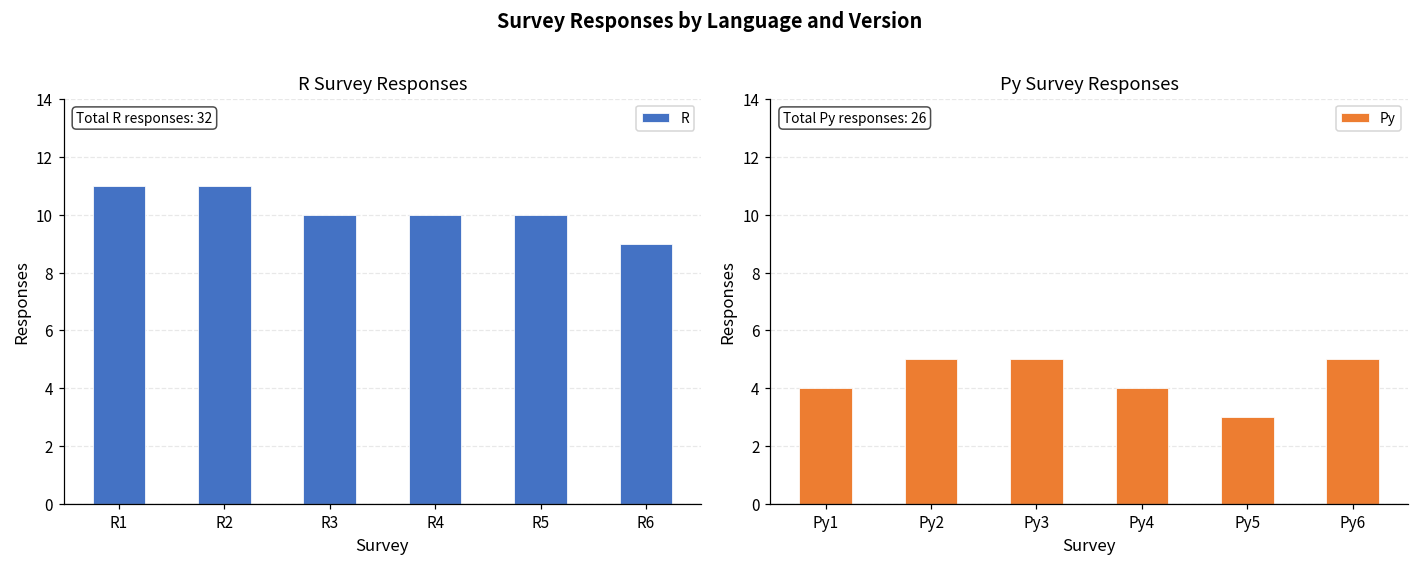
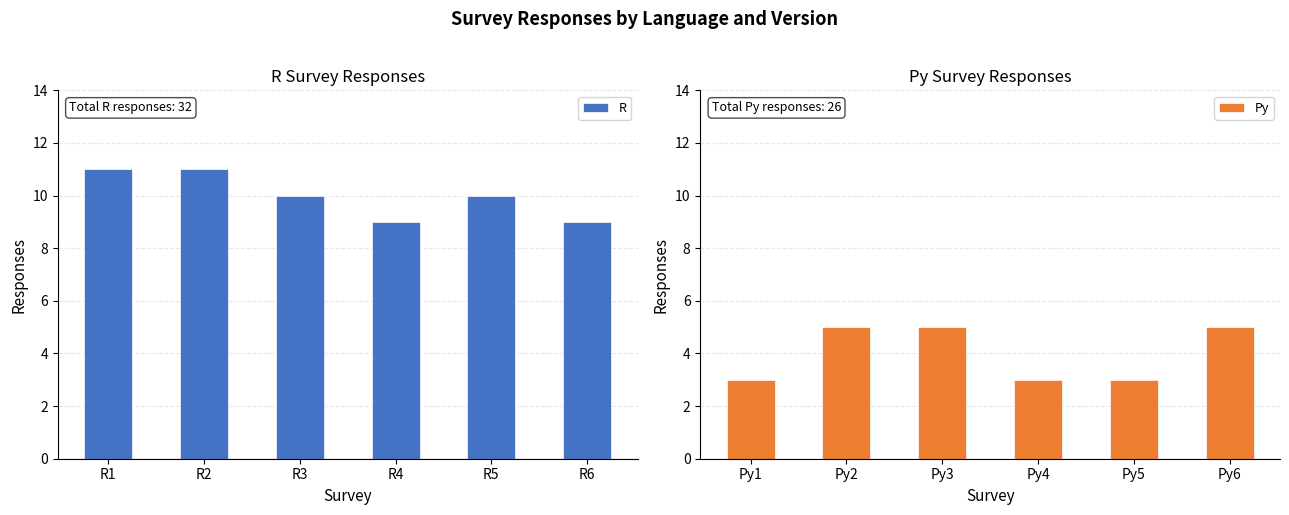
R Survey Responses, R4: 10 -> 9
Py Survey Responses, Py1: 4 -> 3
Py Survey Responses, Py4: 4 -> 3
